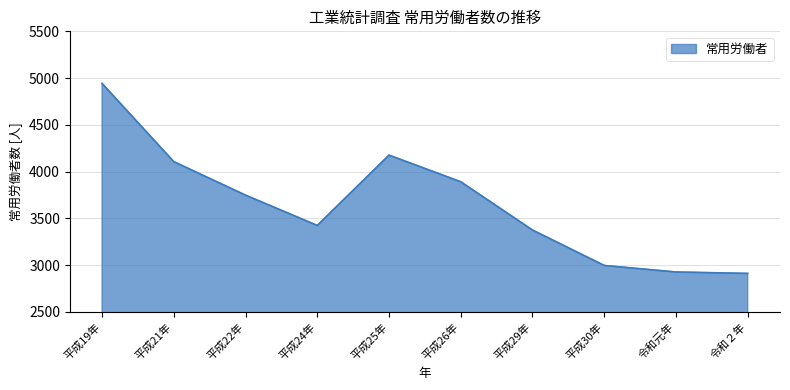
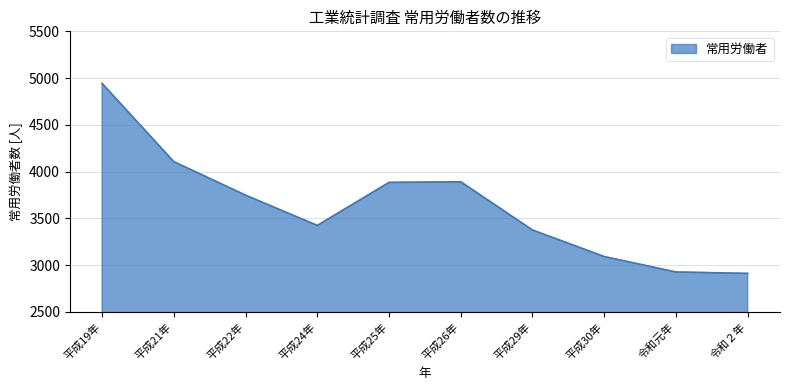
平成25年: 4200 -> 3900
平成30年: 3000 -> 3100
